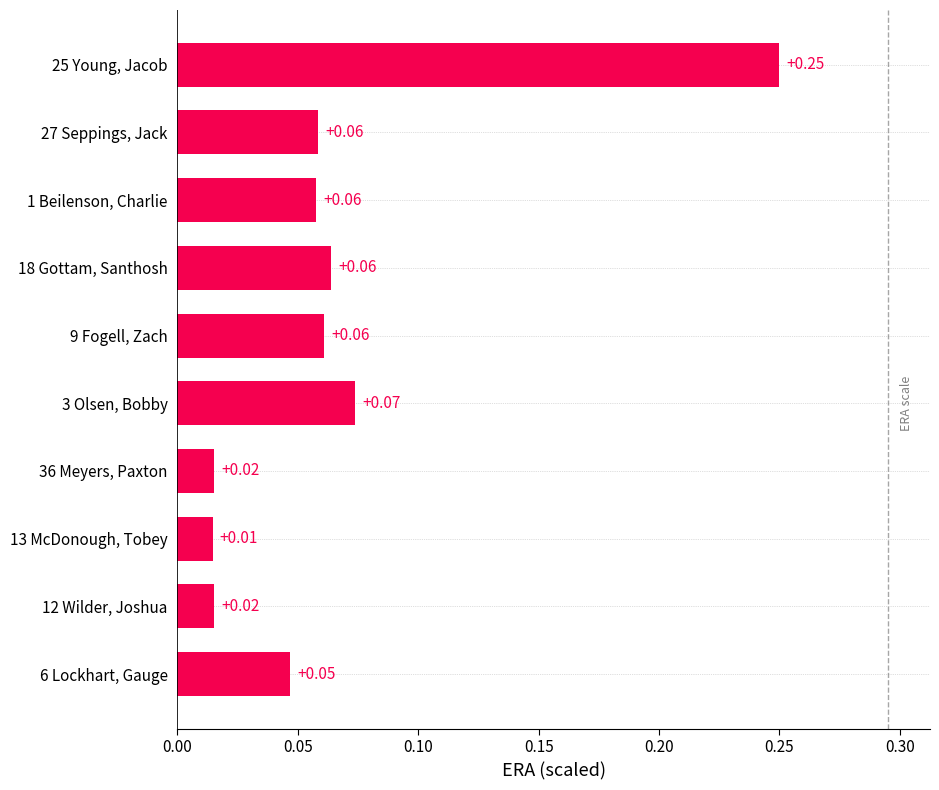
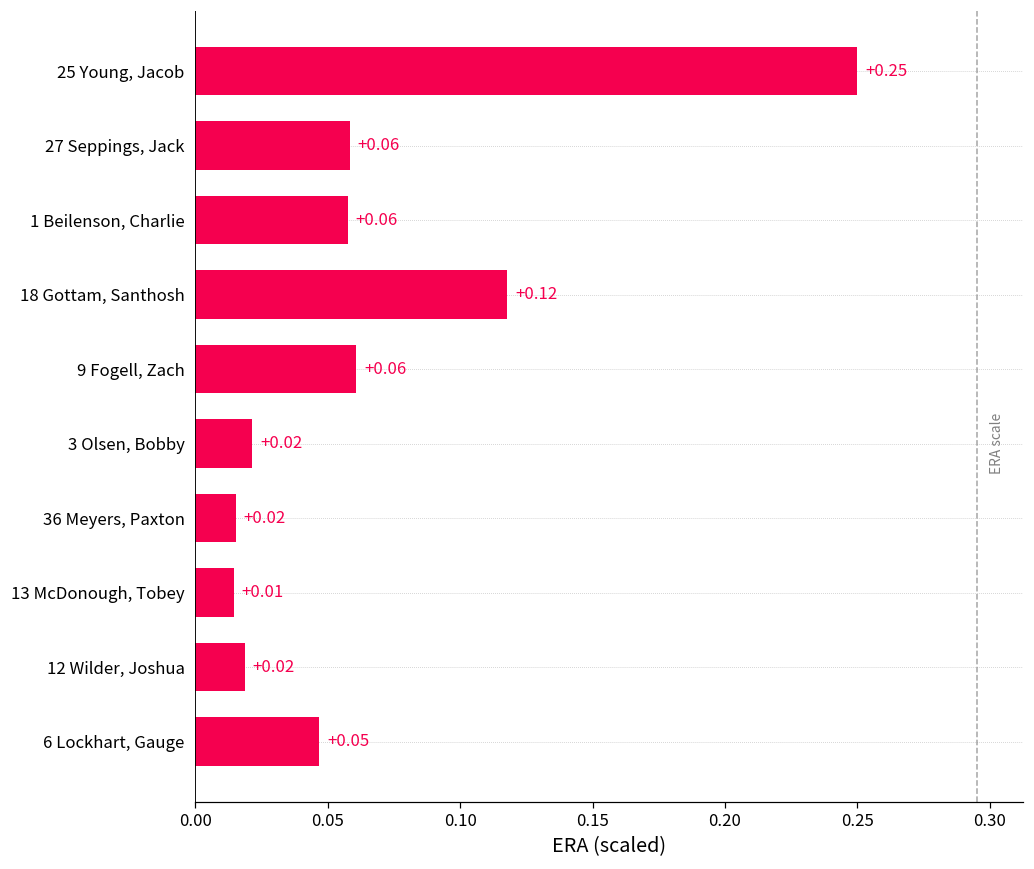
18 Gottam, Santhosh: +0.06 -> +0.12
3 Olsen, Bobby: +0.07 -> +0.02
12 Wilder, Joshua: 0.015 -> 0.019
